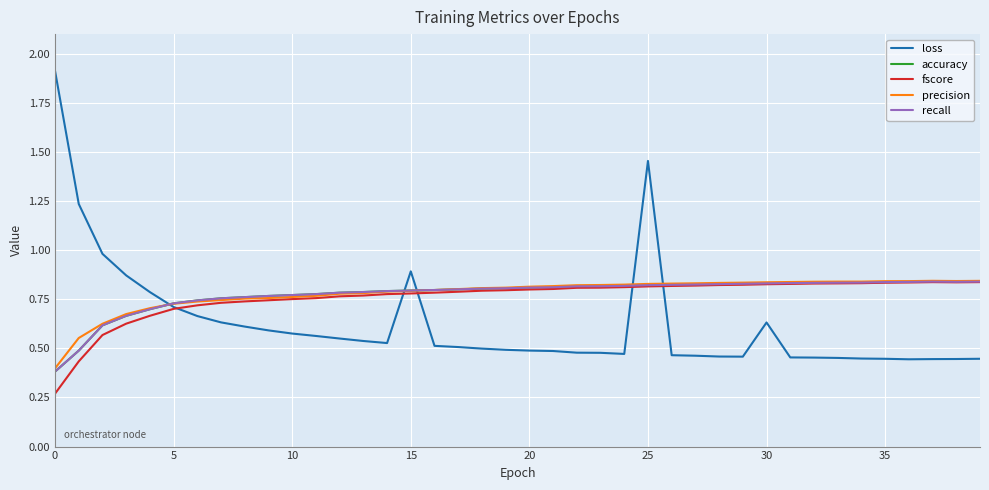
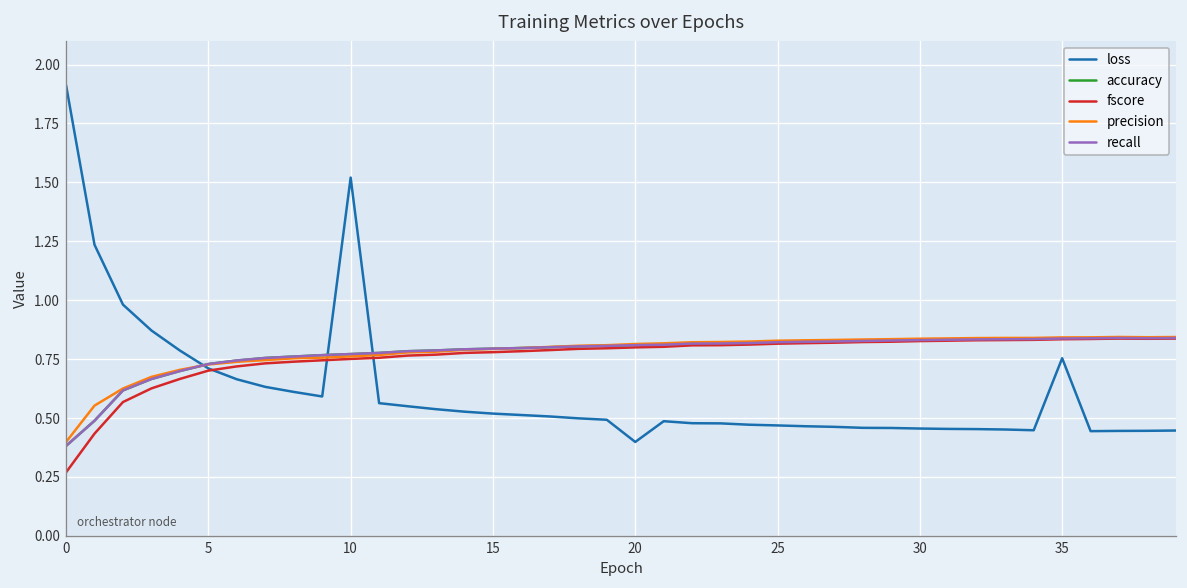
loss, 10: 0.58 -> 1.52
loss, 15: 0.89 -> 0.52
loss, 20: 0.49 -> 0.40
loss, 25: 1.45 -> 0.47
loss, 30: 0.63 -> 0.46
loss, 35: 0.45 -> 0.75
